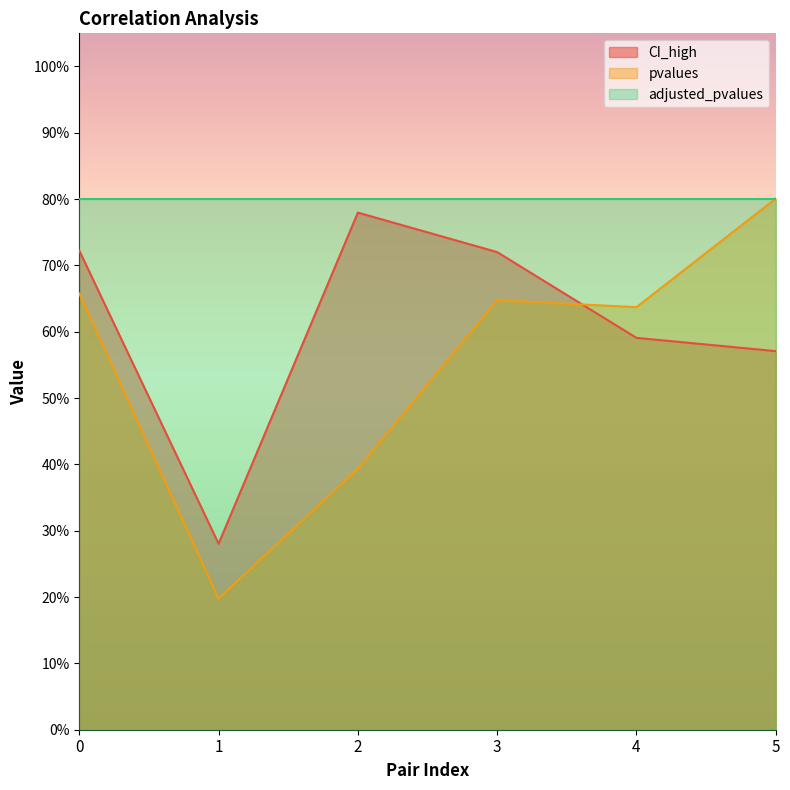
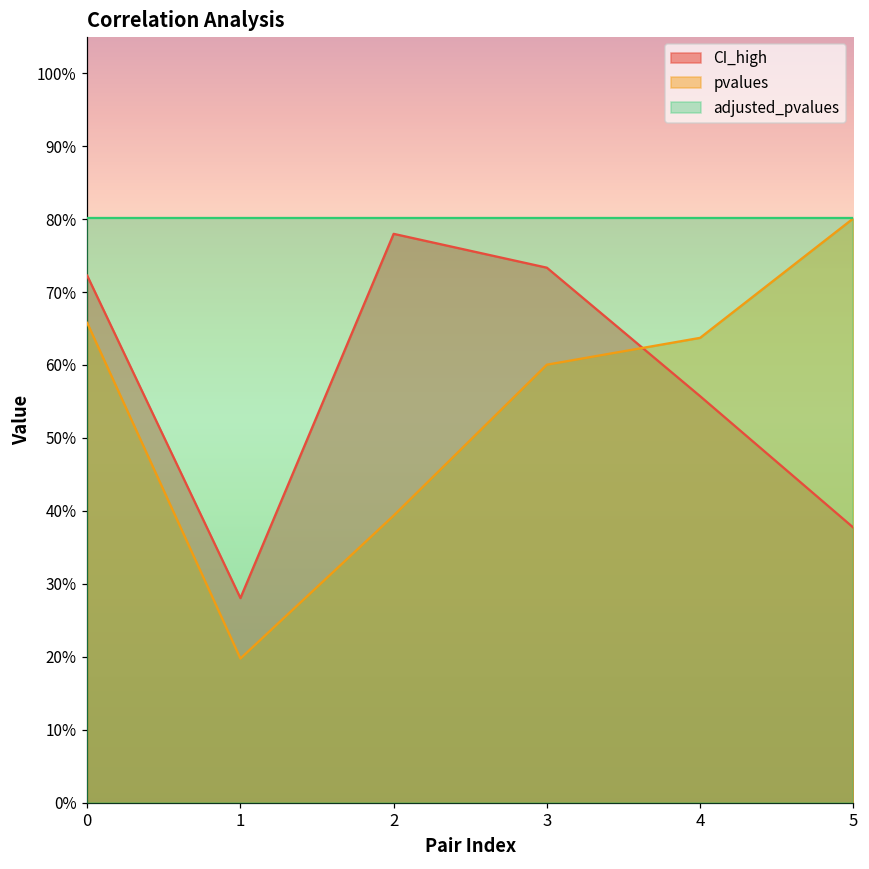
CI_high, 3: 72% -> 73%
pvalues, 3: 65% -> 60%
CI_high, 4: 59% -> 56%
CI_high, 5: 57% -> 38%
